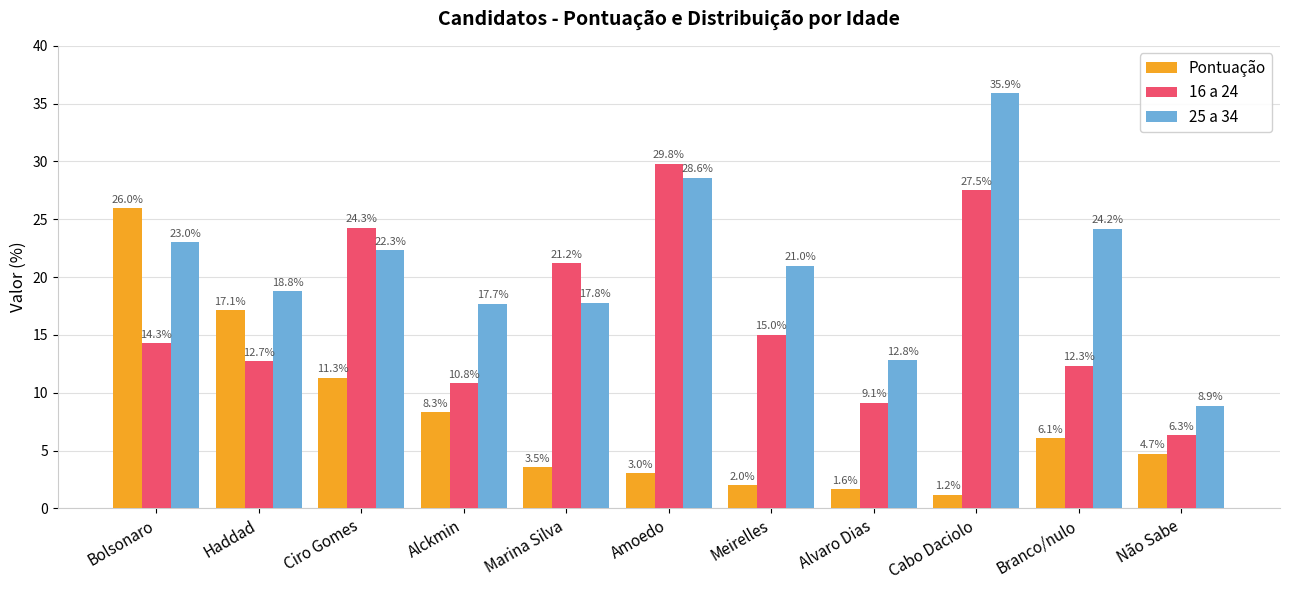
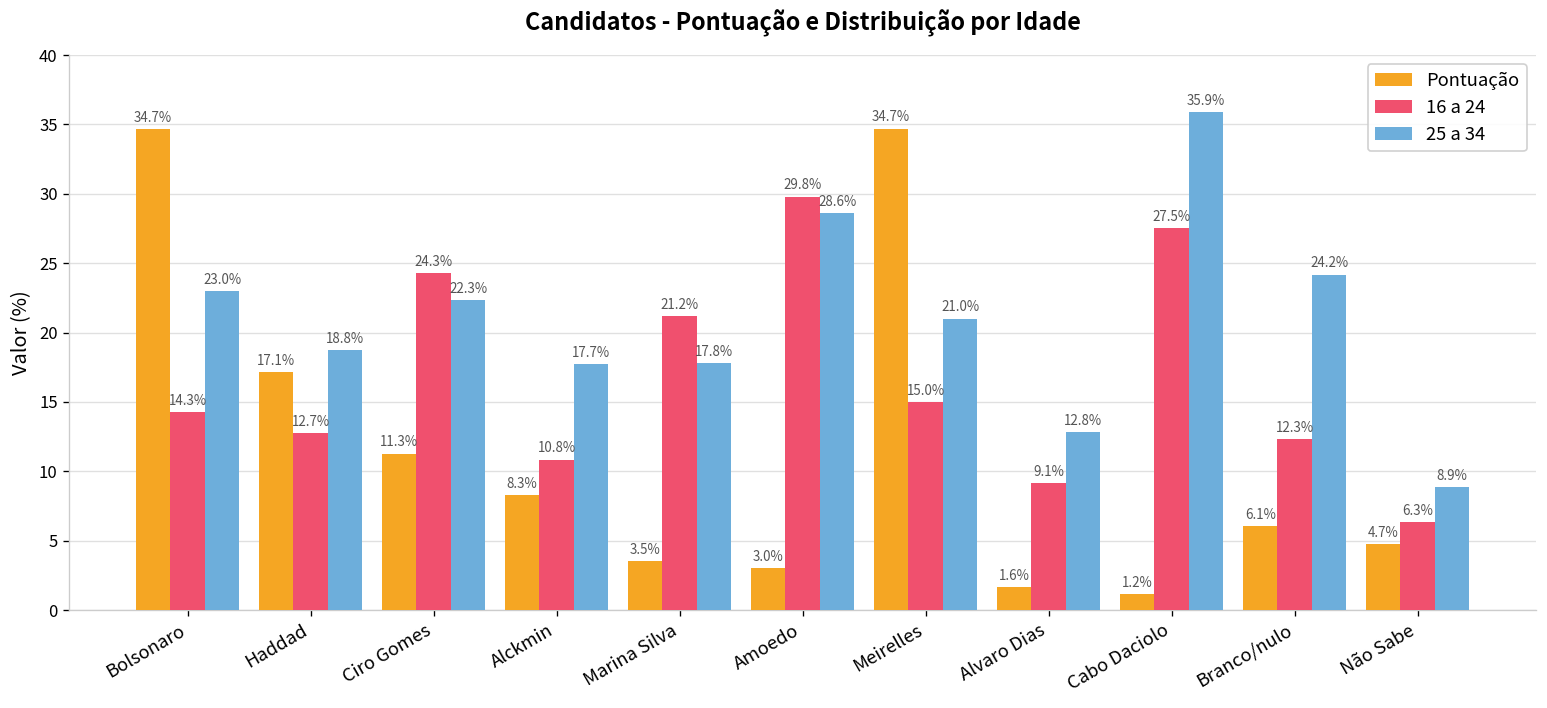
Pontuação, Bolsonaro: 26.0% -> 34.7%
Pontuação, Meirelles: 2.0% -> 34.7%
